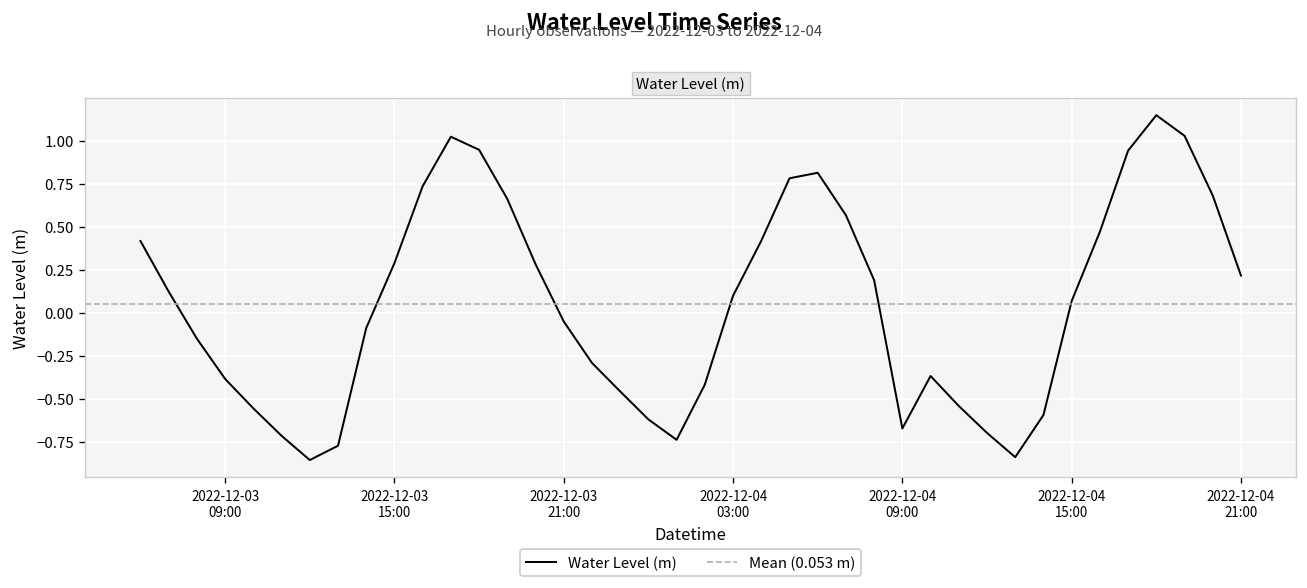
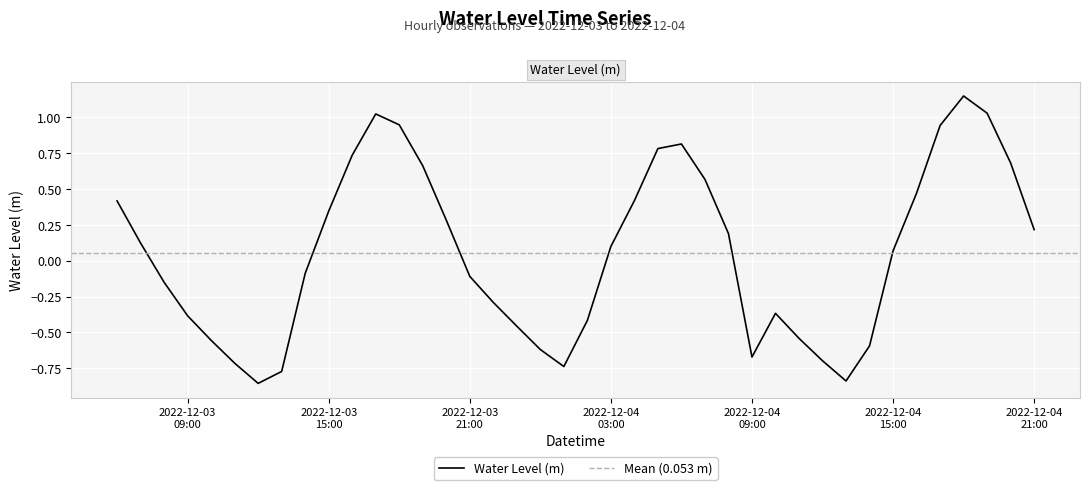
2022-12-03 15:00: 0.29 -> 0.35
2022-12-03 21:00: -0.05 -> -0.11
